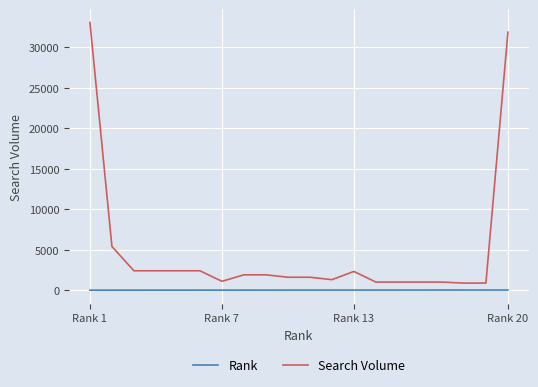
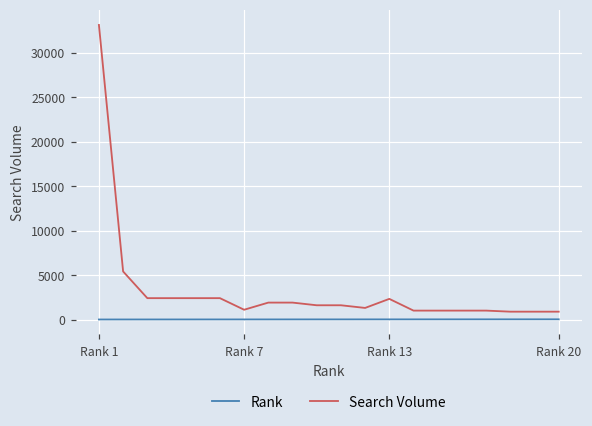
Search Volume, Rank 20: 32000 -> 1000
